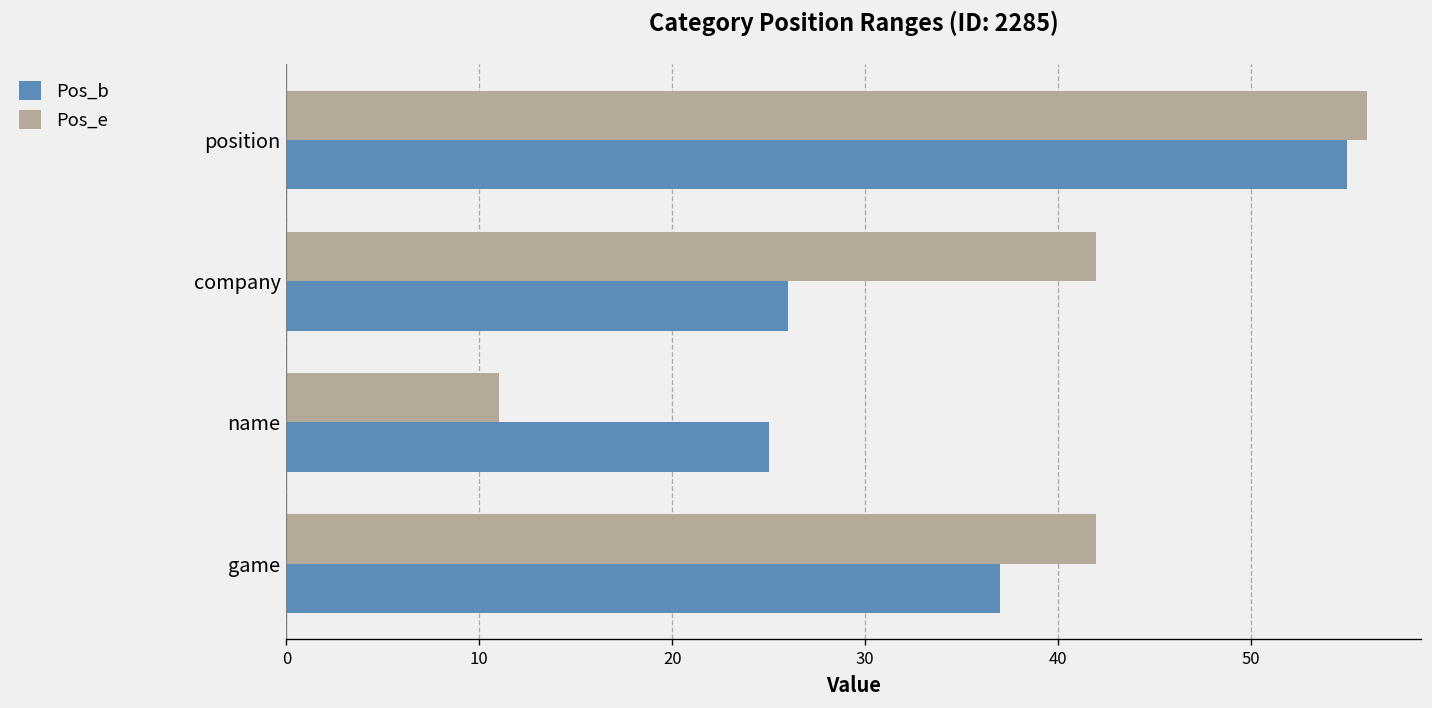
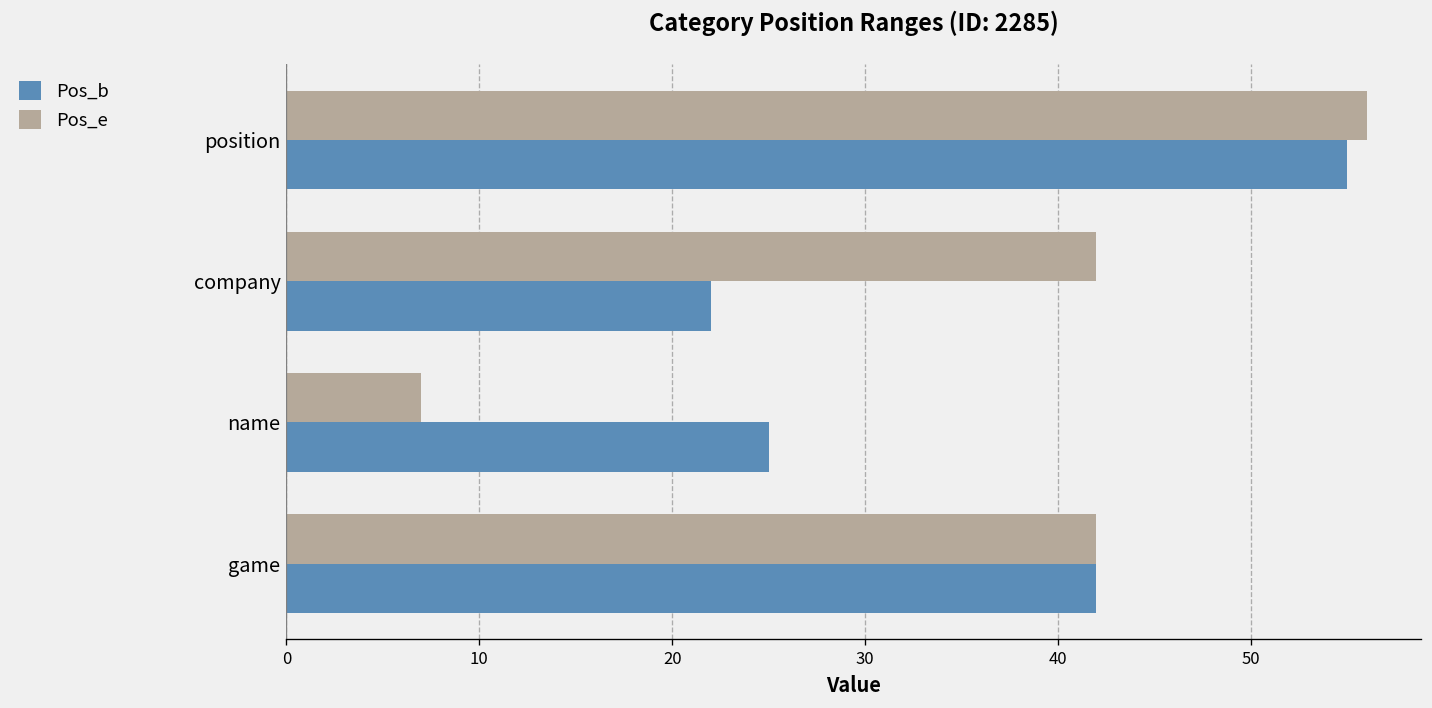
Pos_b, company: 26 -> 22
Pos_e, name: 11 -> 7
Pos_b, game: 37 -> 42
